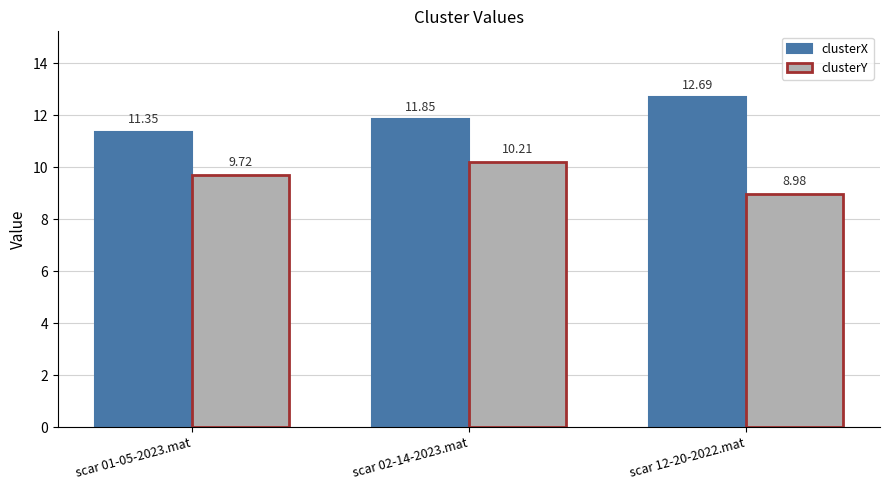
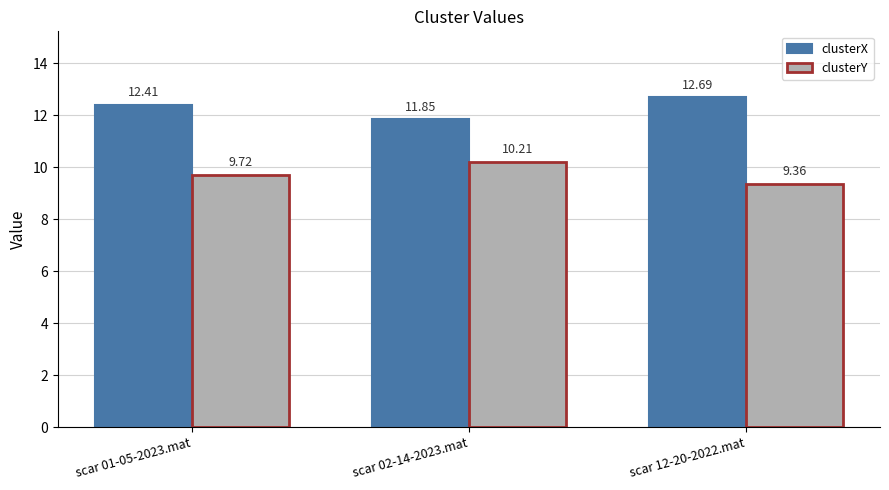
clusterX, scar 01-05-2023.mat: 11.35 -> 12.41
clusterY, scar 12-20-2022.mat: 8.98 -> 9.36
